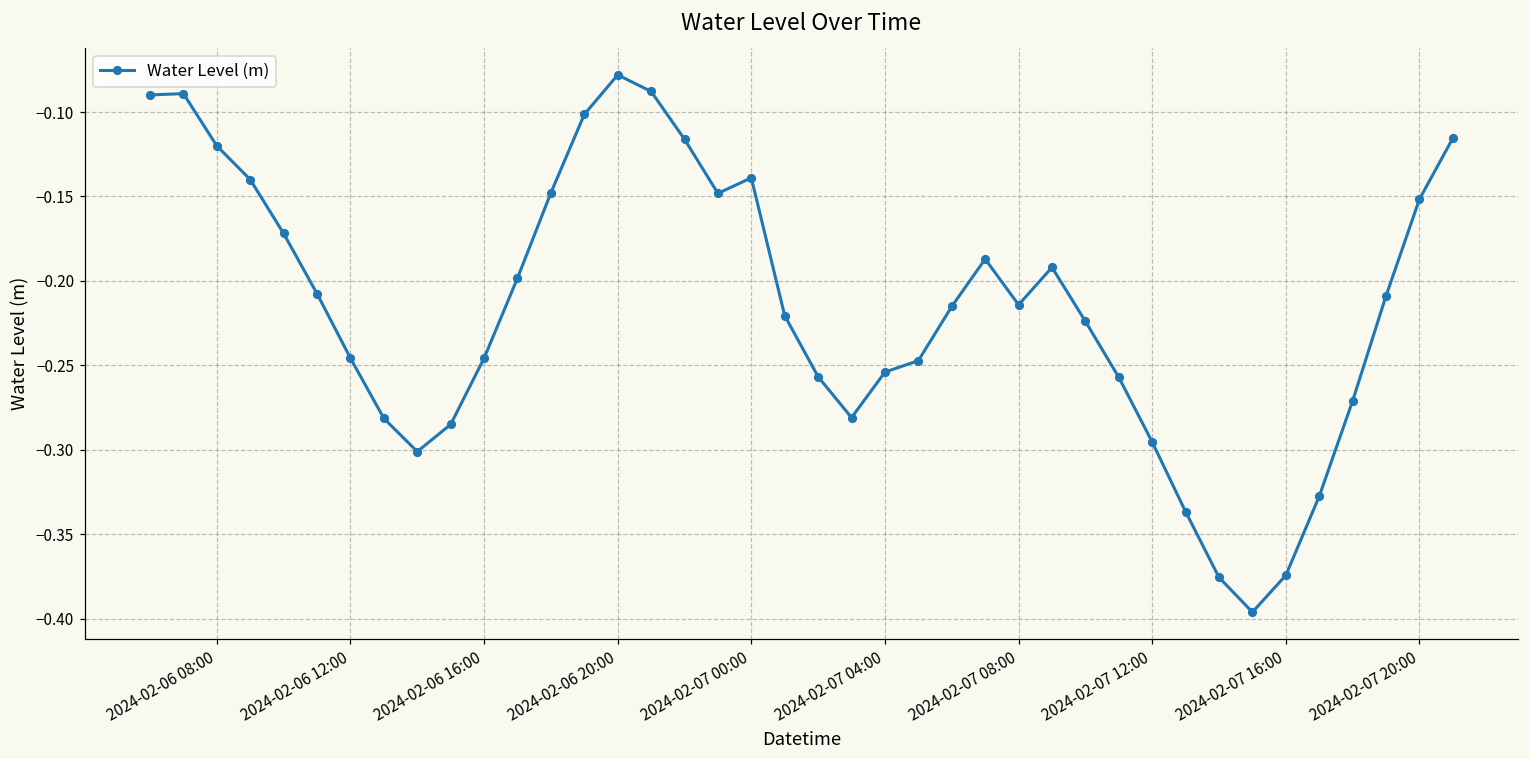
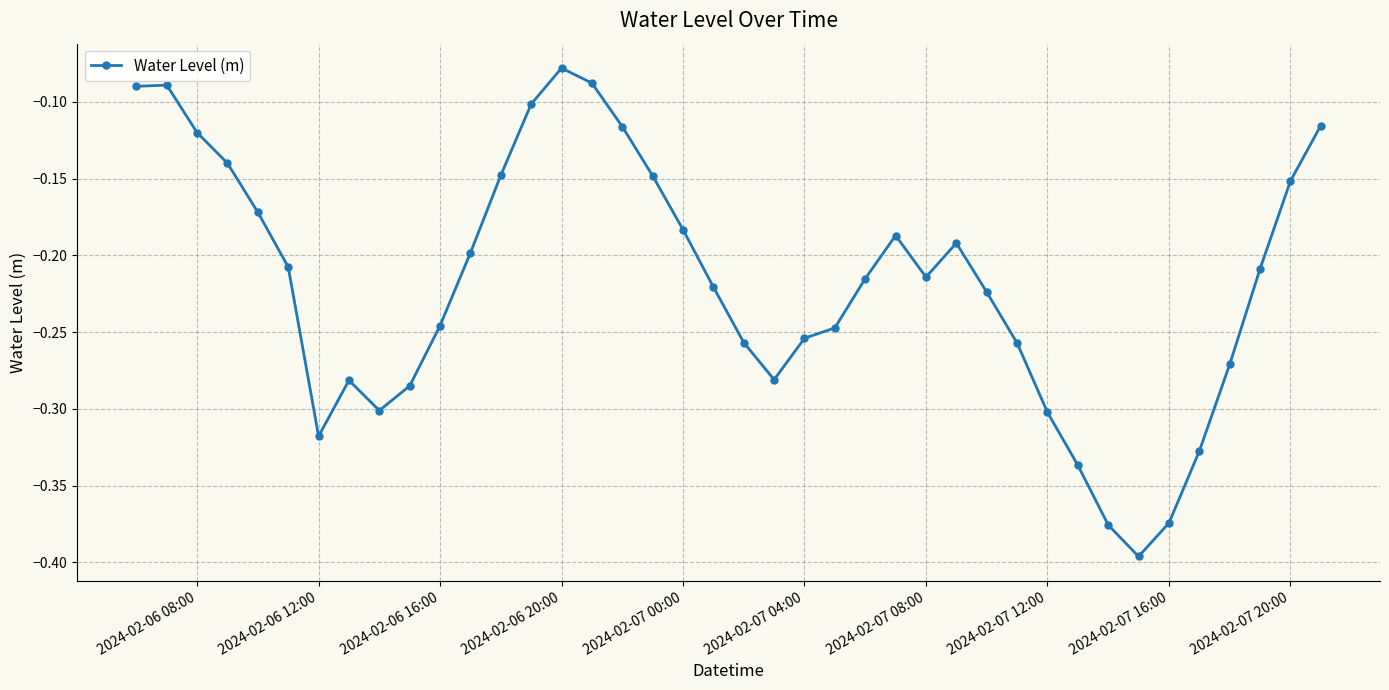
2024-02-06 12:00: -0.246 -> -0.318
2024-02-07 00:00: -0.139 -> -0.183
2024-02-07 12:00: -0.295 -> -0.302
